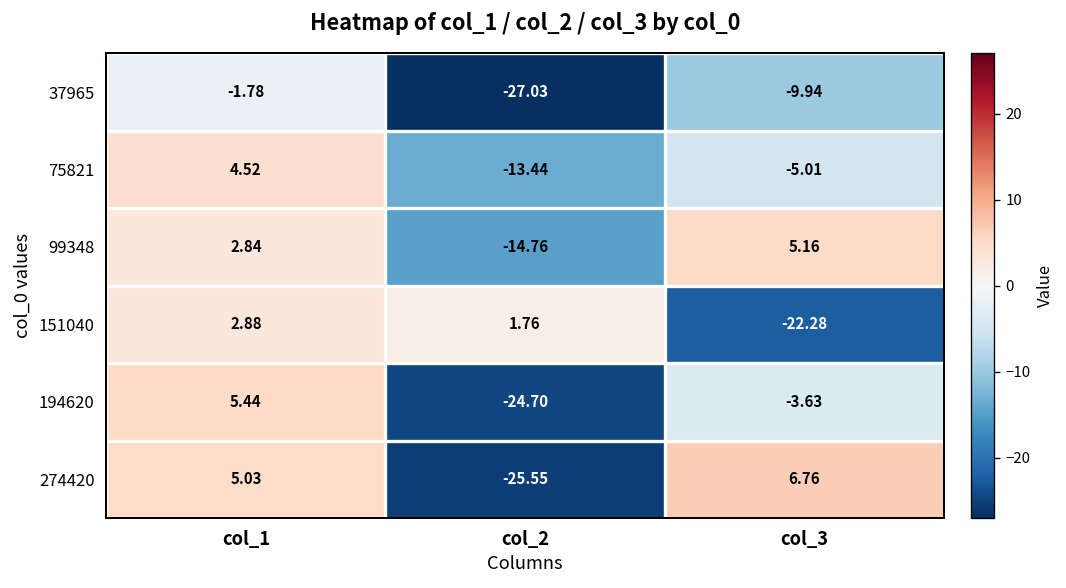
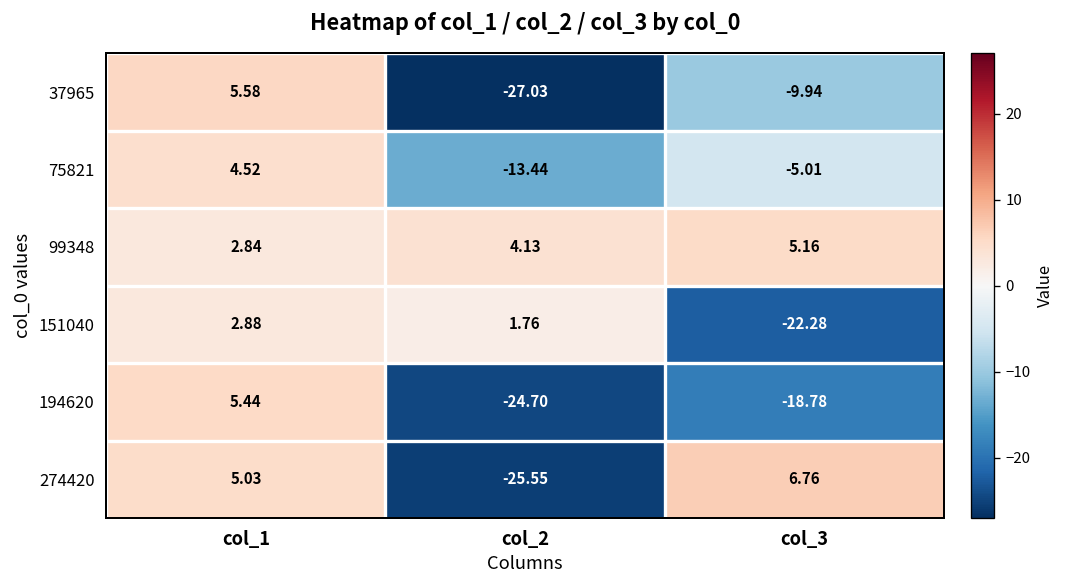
37965, col_1: -1.78 -> 5.58
99348, col_2: -14.76 -> 4.13
194620, col_3: -3.63 -> -18.78
